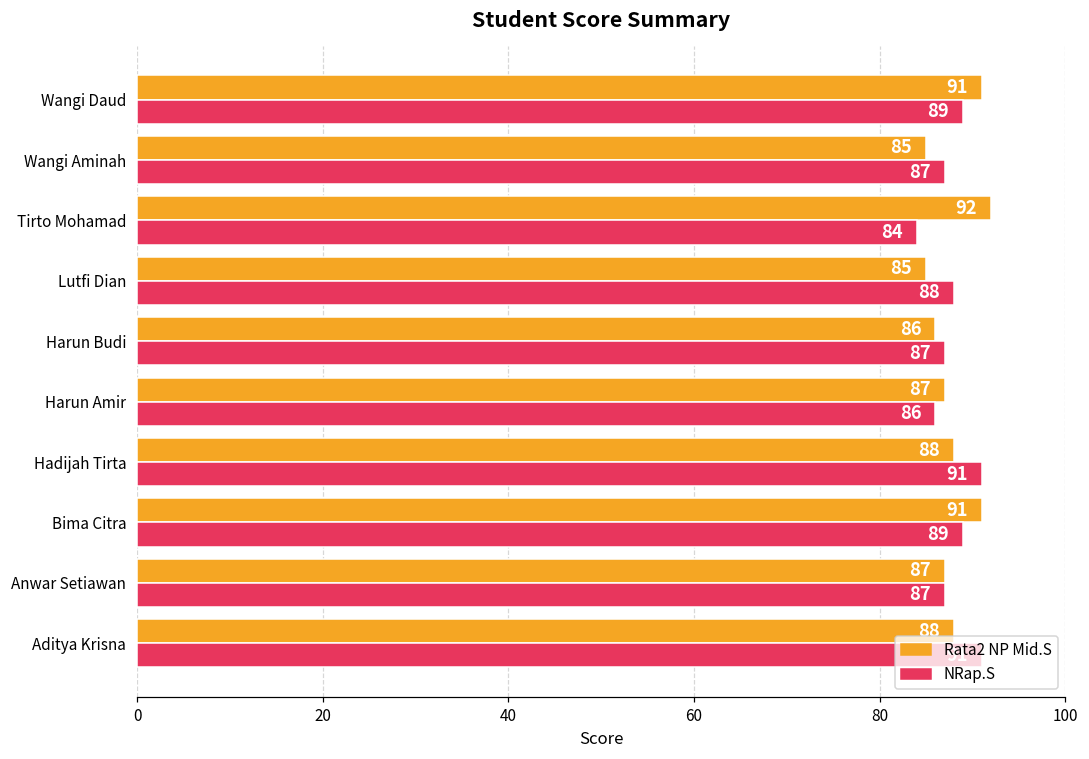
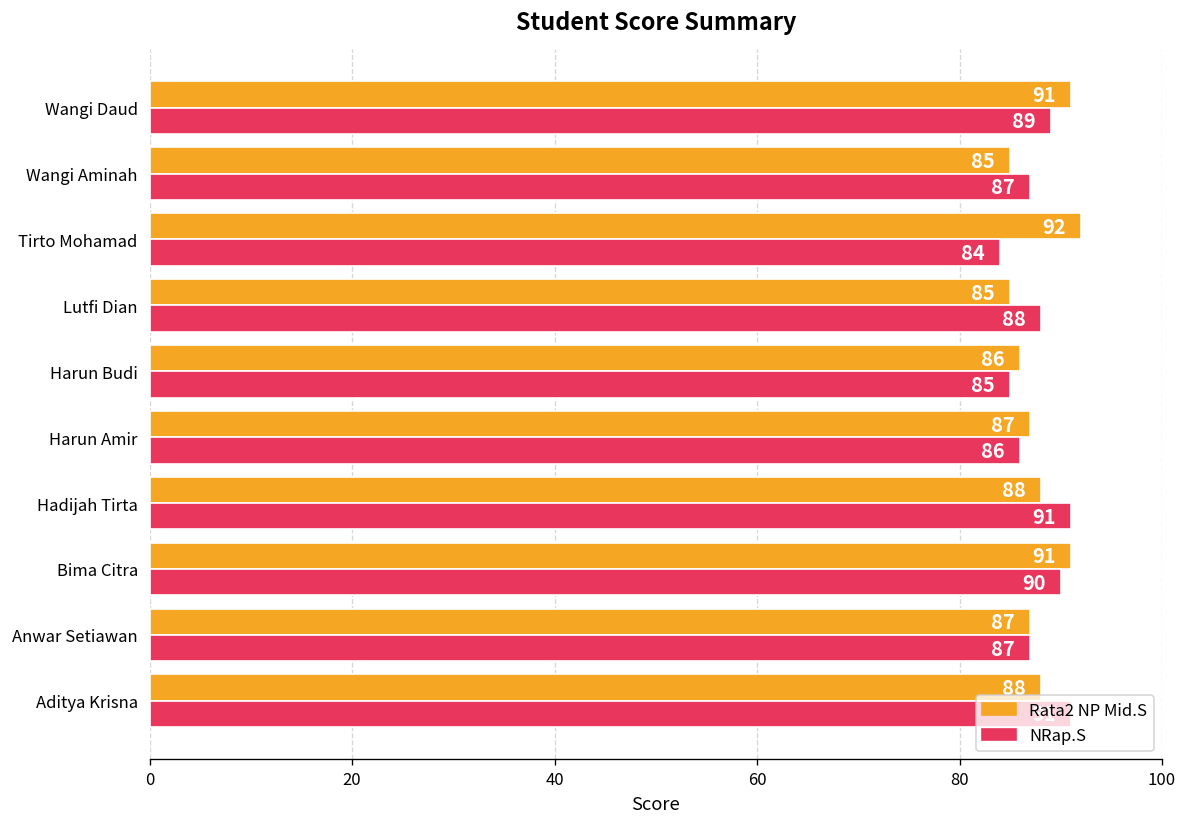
NRap.S, Harun Budi: 87 -> 85
NRap.S, Bima Citra: 89 -> 90
